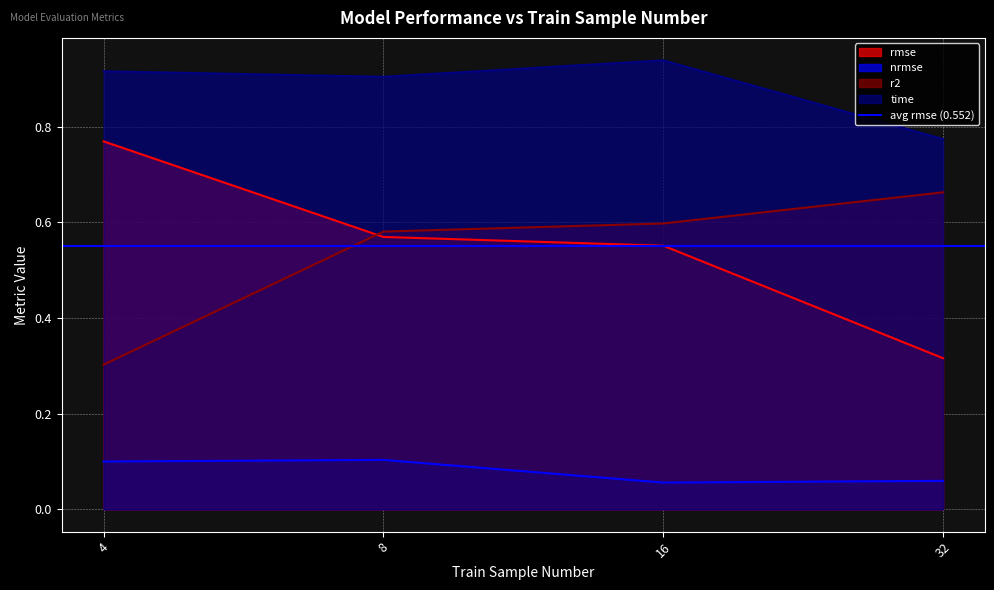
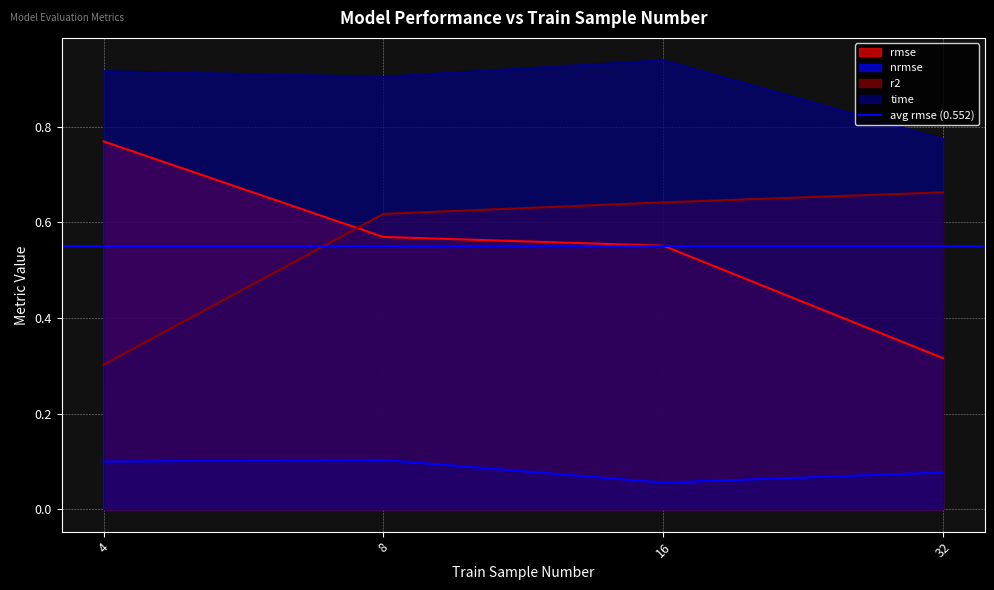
r2, 8: 0.58 -> 0.62
r2, 16: 0.60 -> 0.64
nrmse, 32: 0.06 -> 0.08
